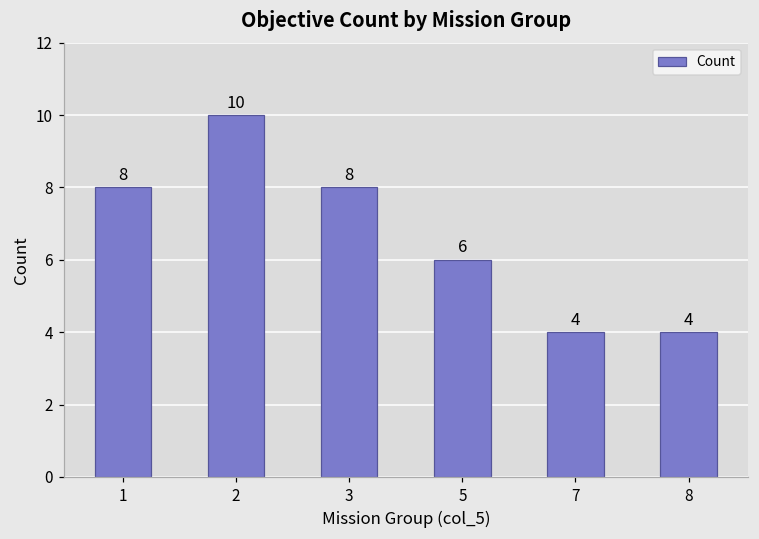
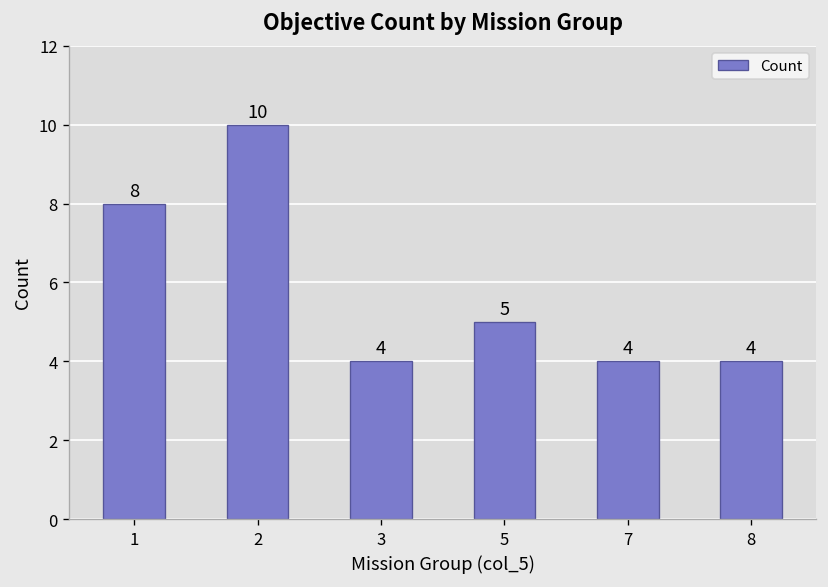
3: 8 -> 4
5: 6 -> 5
